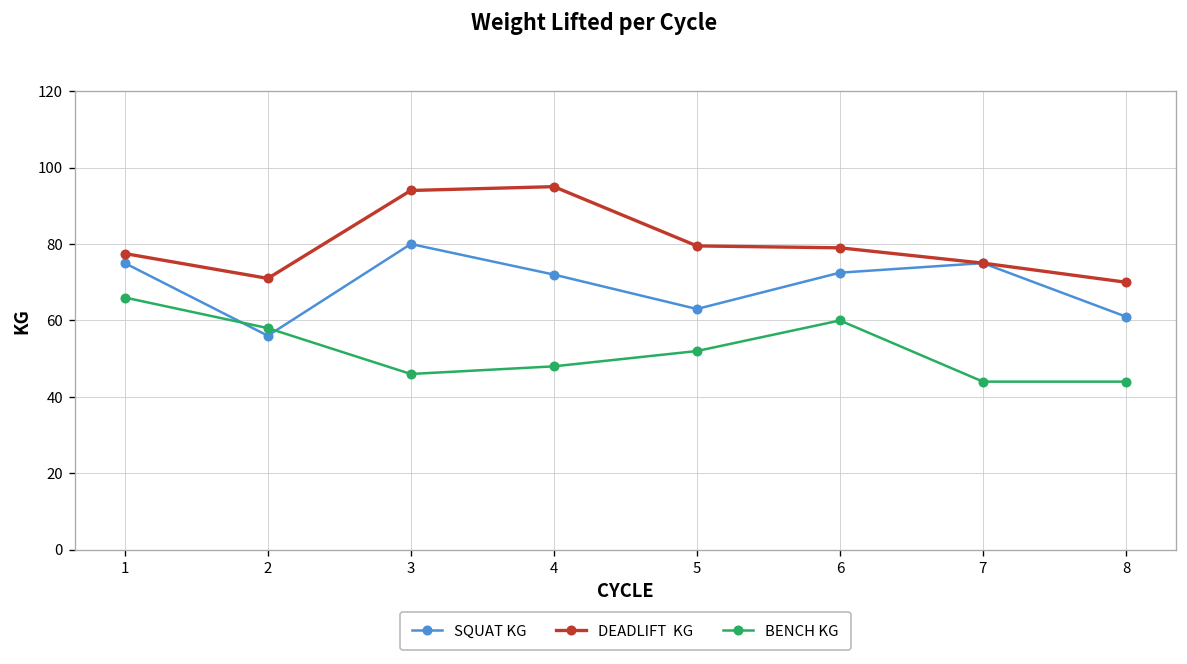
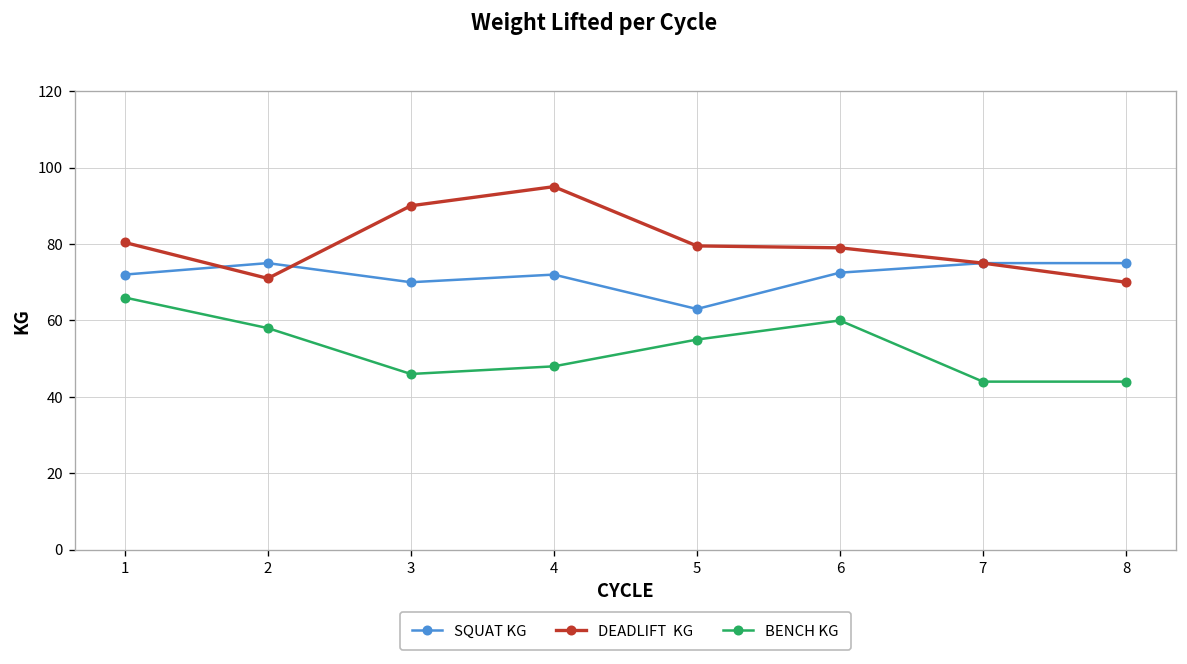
SQUAT KG, 1: 75 -> 72
DEADLIFT KG, 1: 78 -> 80
SQUAT KG, 2: 56 -> 75
SQUAT KG, 3: 80 -> 70
DEADLIFT KG, 3: 94 -> 90
BENCH KG, 5: 52 -> 55
SQUAT KG, 8: 61 -> 75
